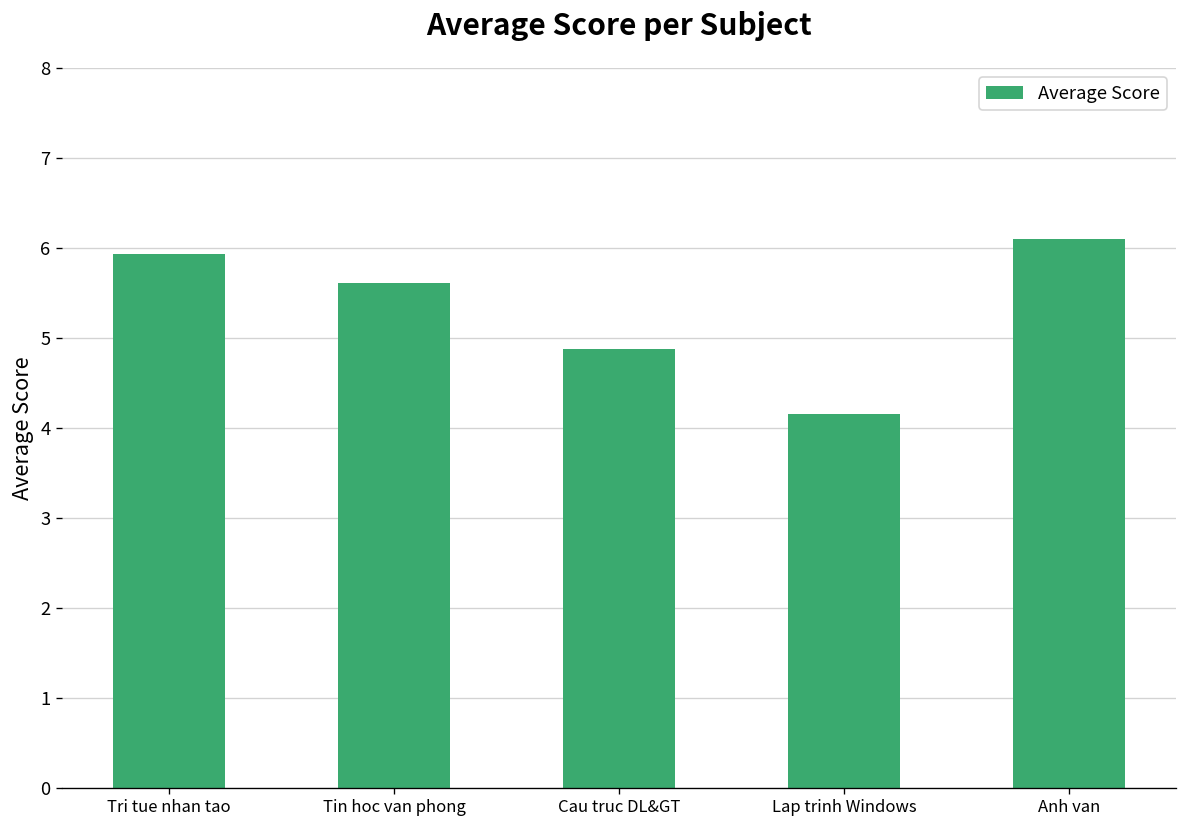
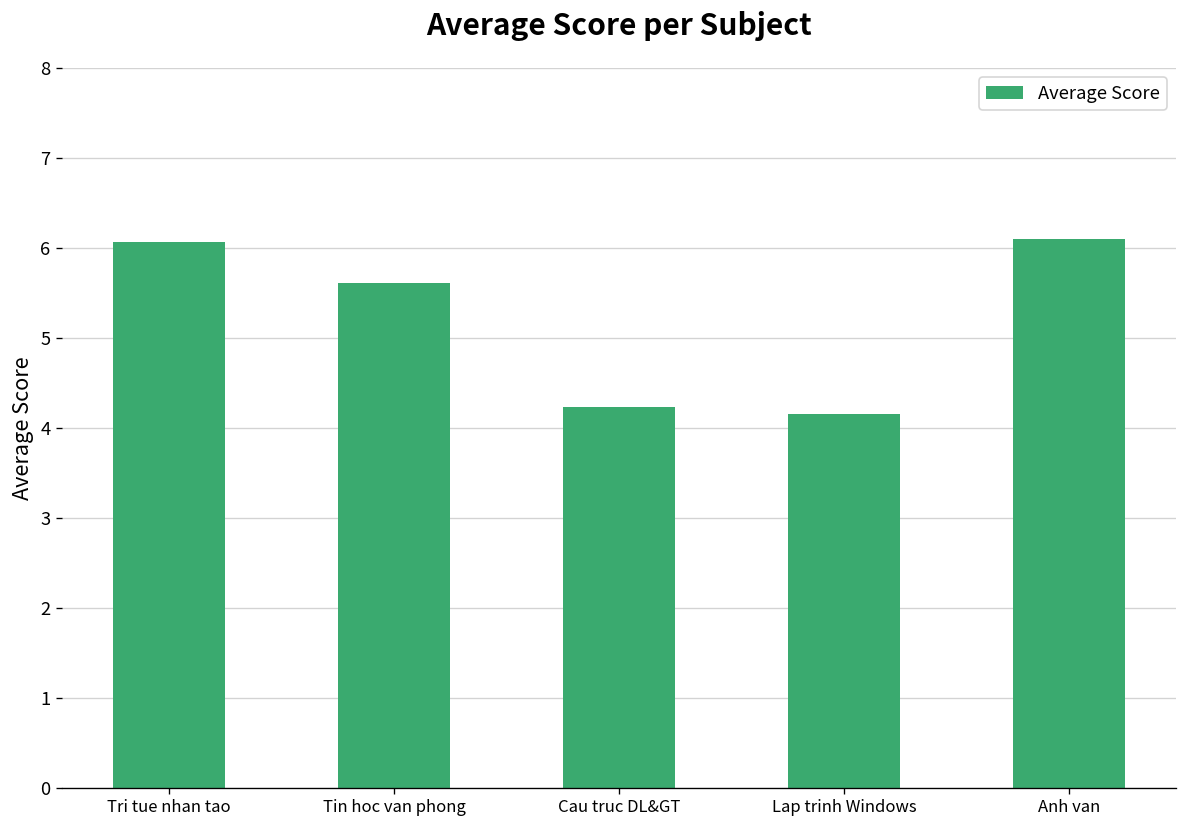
Tri tue nhan tao: 5.9 -> 6.1
Cau truc DL&GT: 4.9 -> 4.2
